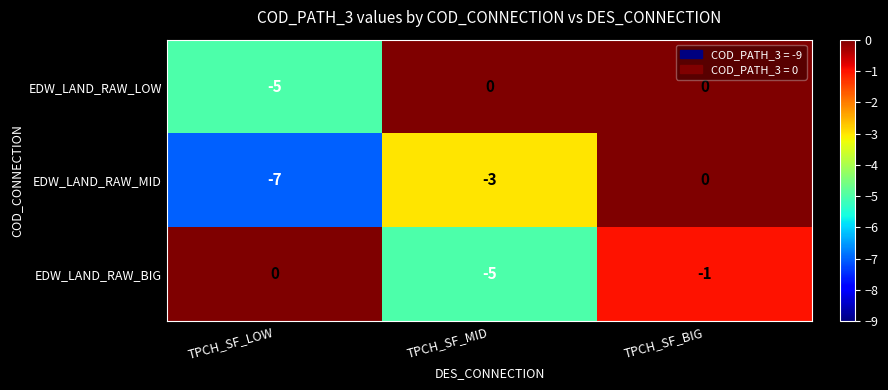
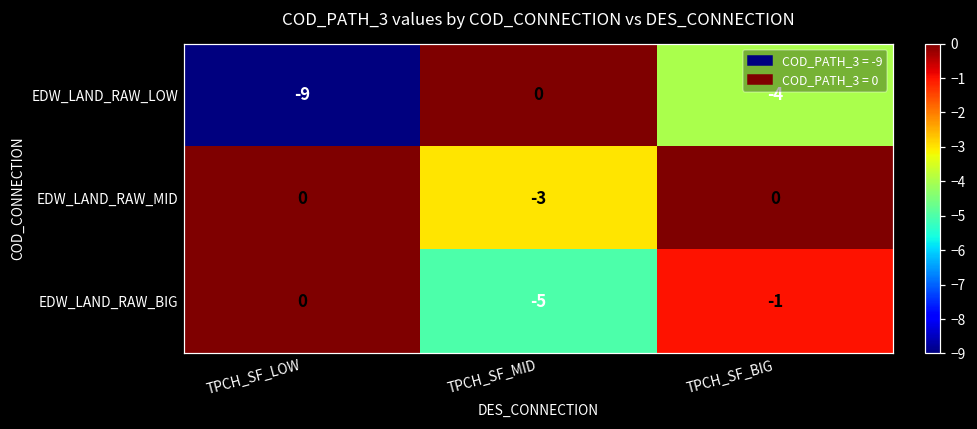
EDW_LAND_RAW_LOW, TPCH_SF_LOW: -5 -> -9
EDW_LAND_RAW_LOW, TPCH_SF_BIG: 0 -> -4
EDW_LAND_RAW_MID, TPCH_SF_LOW: -7 -> 0
